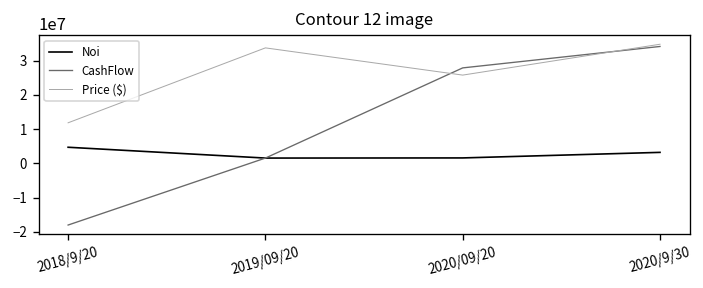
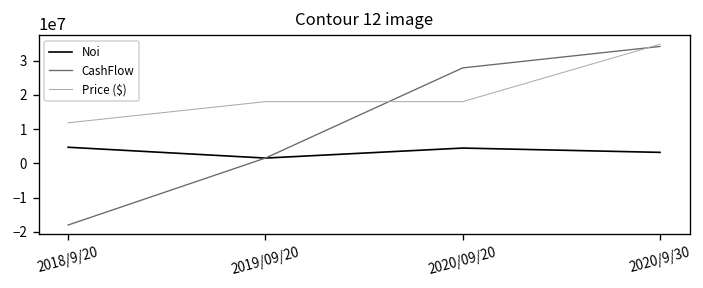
Price ($), 2019/09/20: 34000000 -> 18000000
Noi, 2020/09/20: 2000000 -> 4000000
Price ($), 2020/09/20: 26000000 -> 18000000
